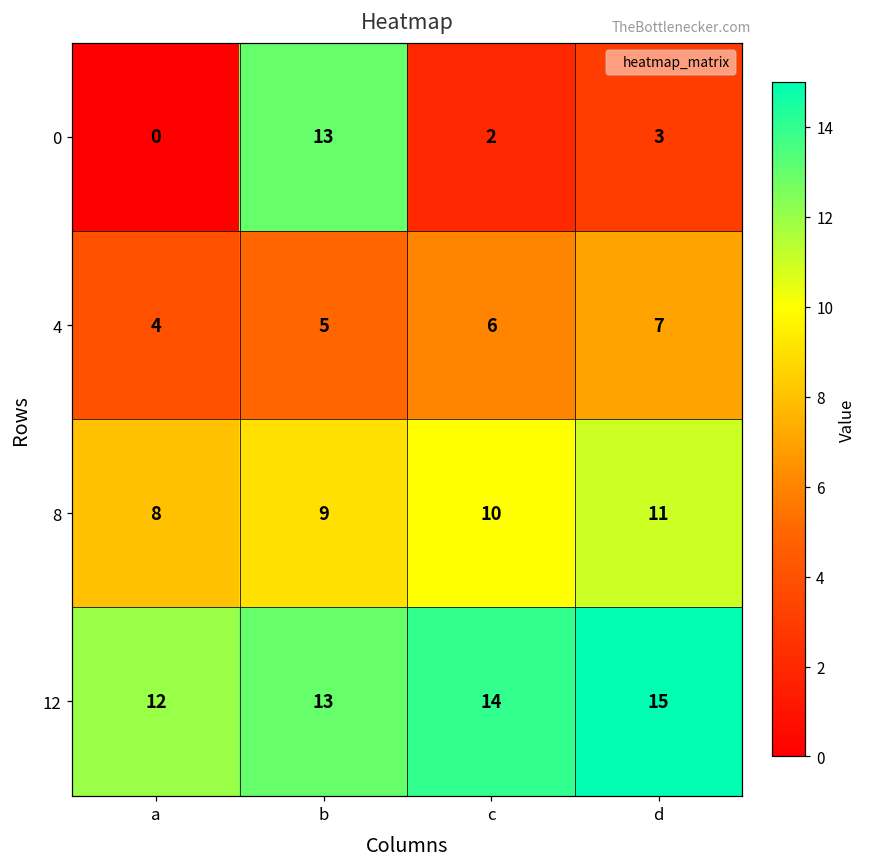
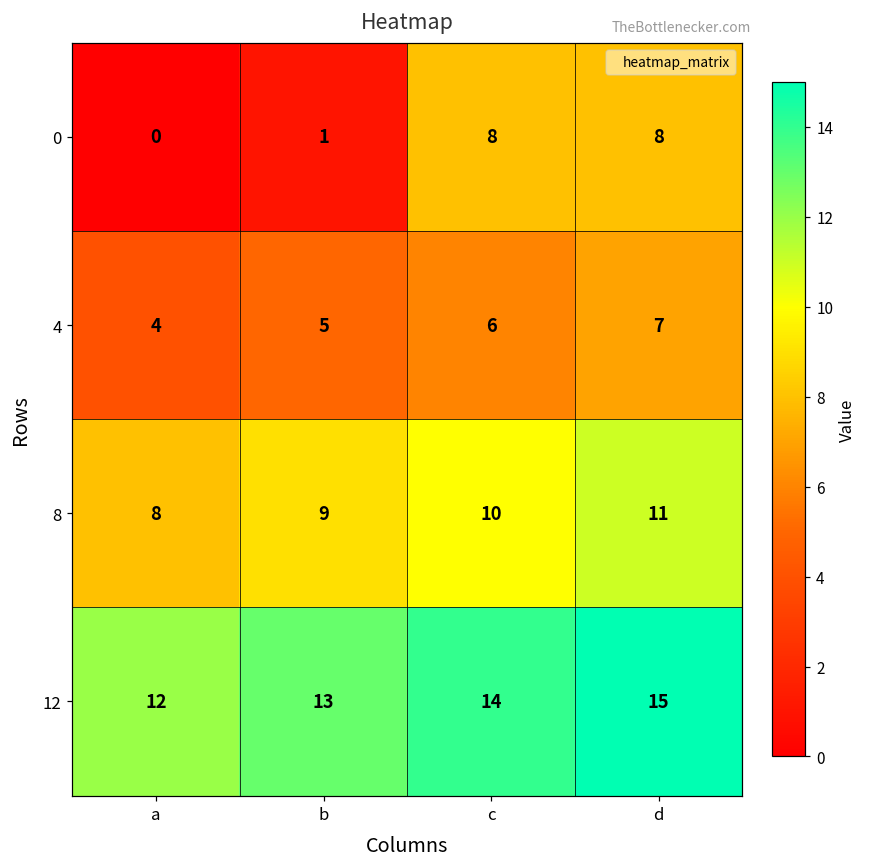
0, b: 13 -> 1
0, c: 2 -> 8
0, d: 3 -> 8
